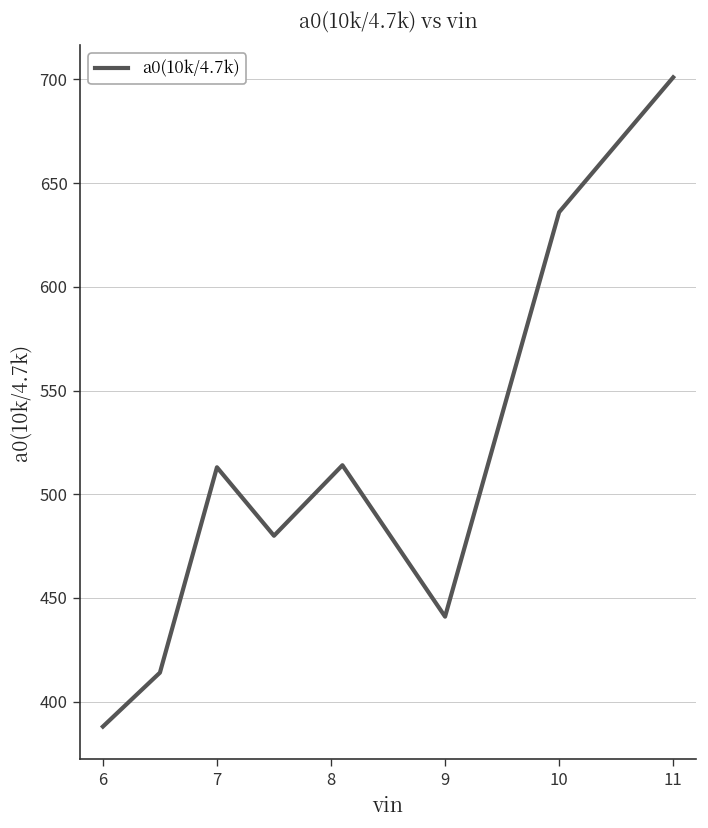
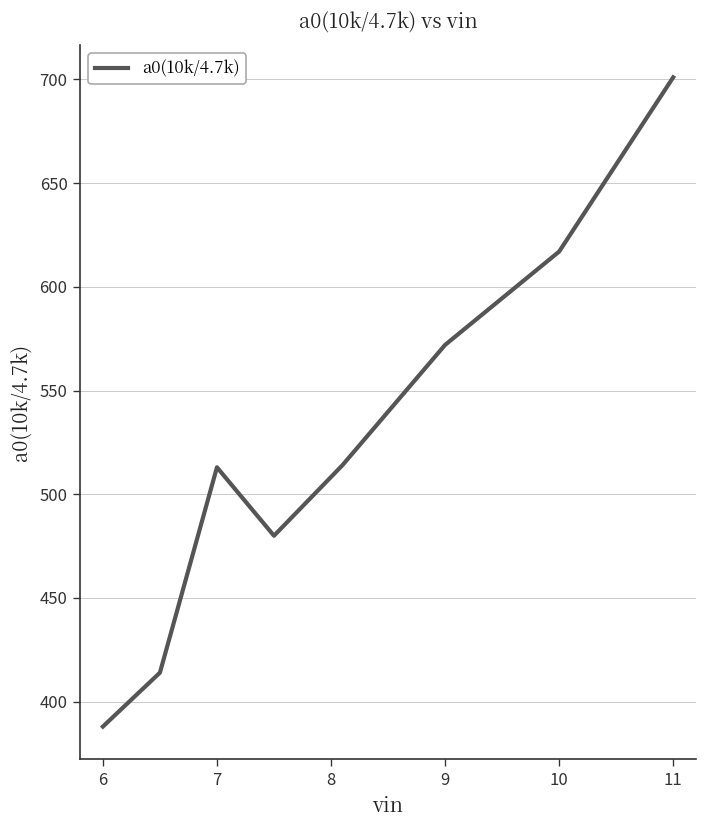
9: 441 -> 572
10: 636 -> 617
